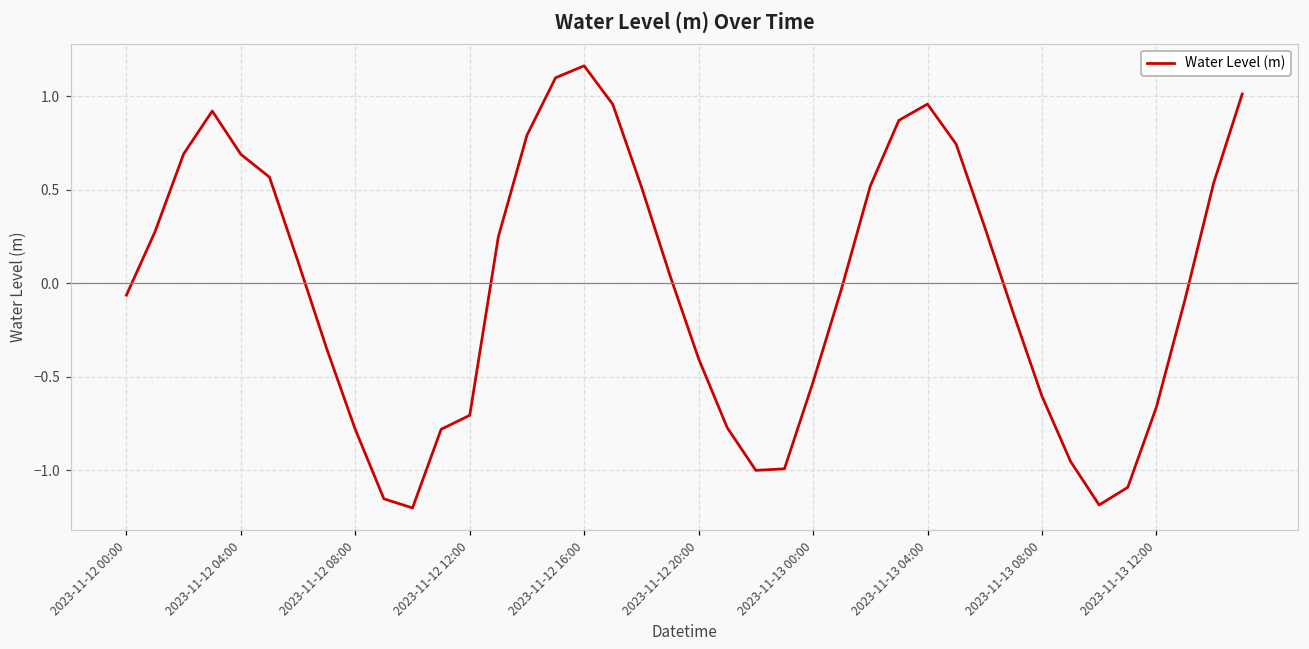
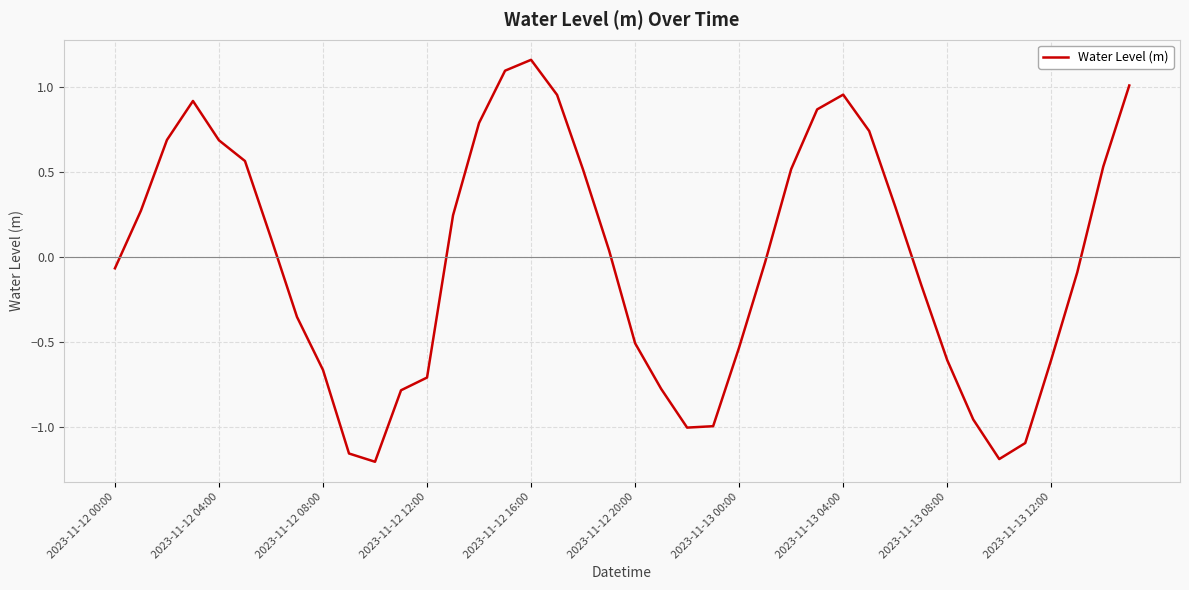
2023-11-12 08:00: -0.78 -> -0.66
2023-11-12 20:00: -0.40 -> -0.50
2023-11-13 12:00: -0.66 -> -0.60
